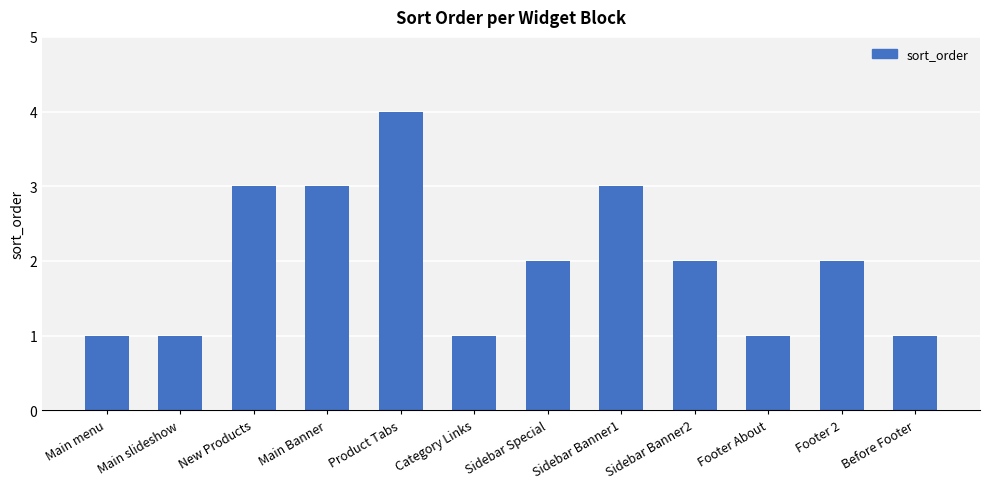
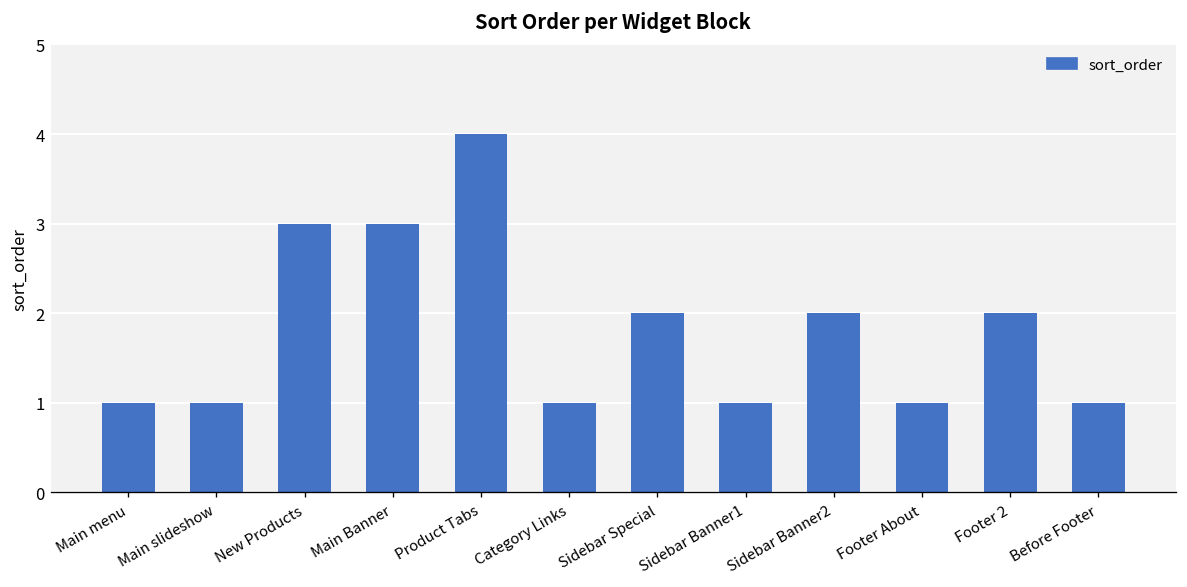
Sidebar Banner1: 3 -> 1
